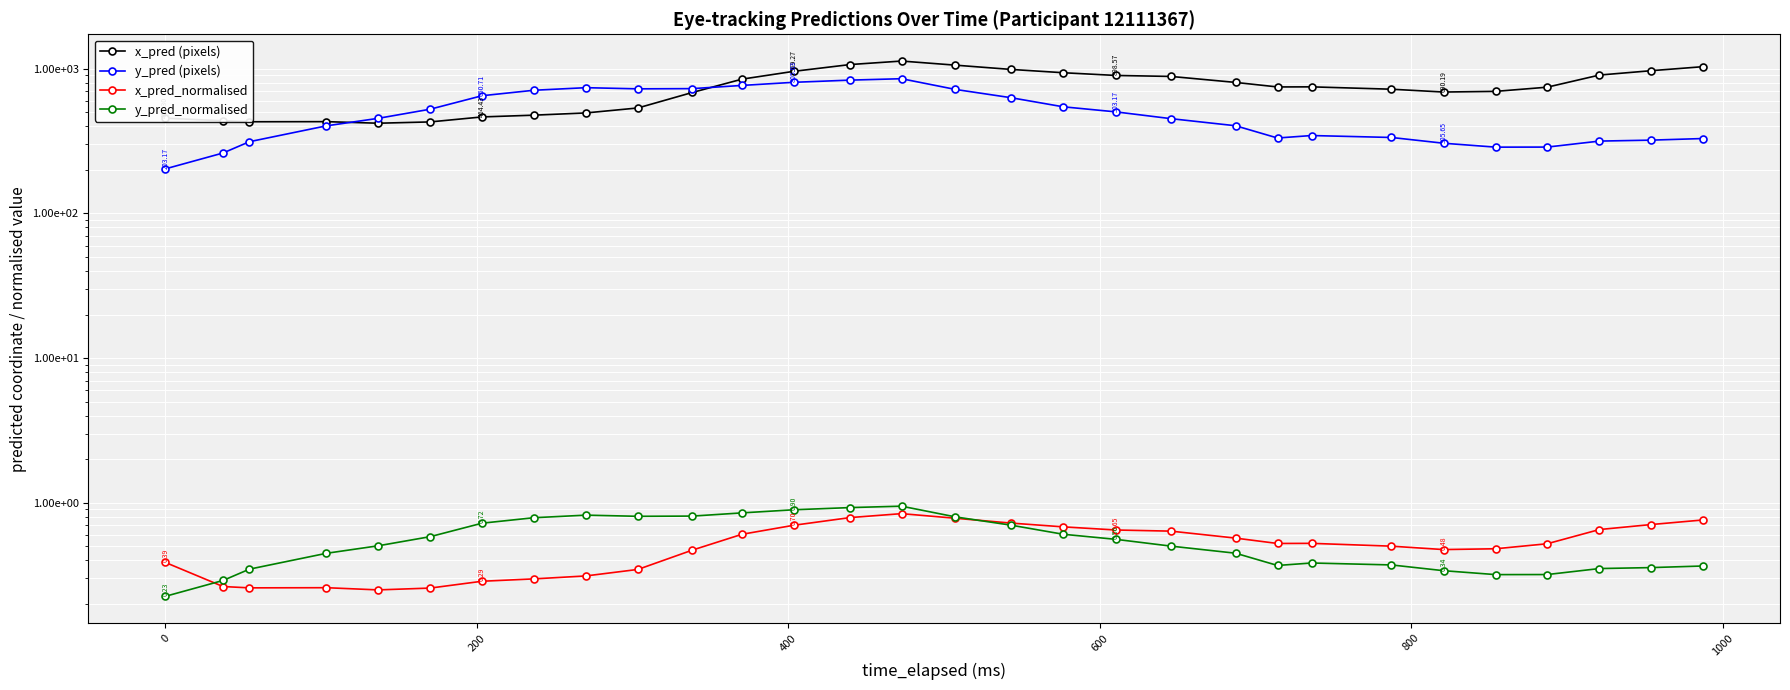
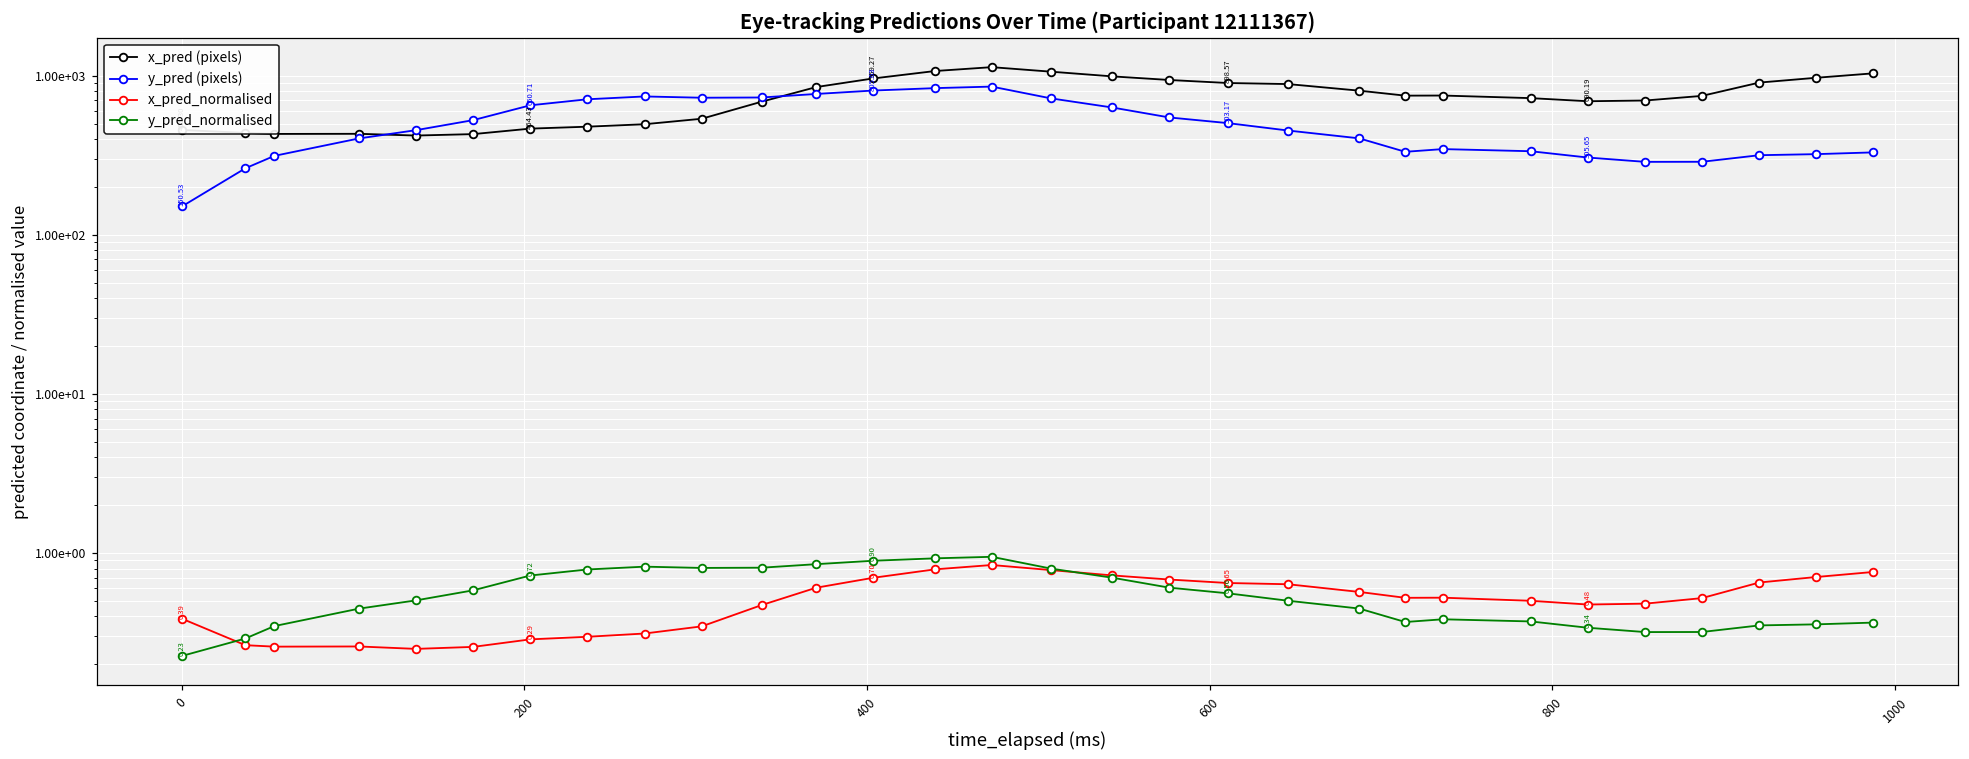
y_pred (pixels), 0: 203.17 -> 150.53
